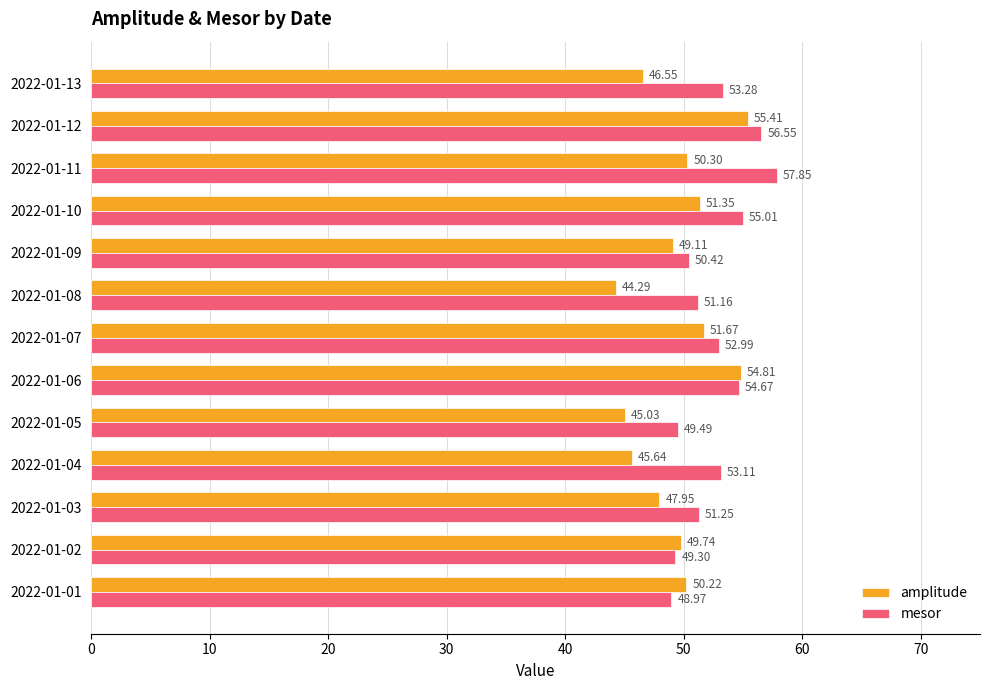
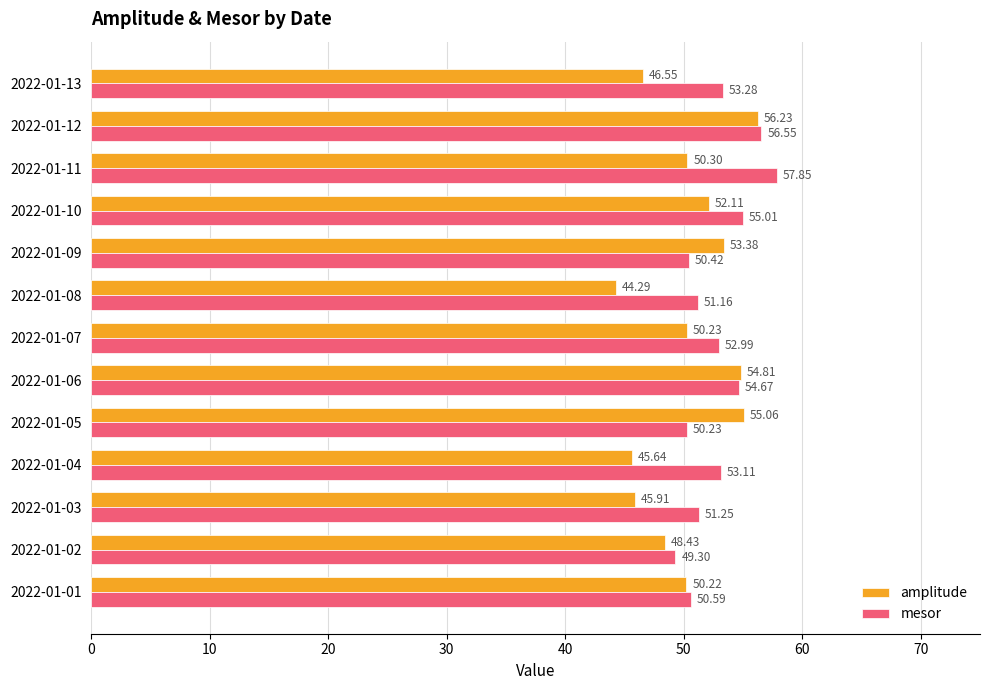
amplitude, 2022-01-12: 55.41 -> 56.23
amplitude, 2022-01-10: 51.35 -> 52.11
amplitude, 2022-01-09: 49.11 -> 53.38
amplitude, 2022-01-07: 51.67 -> 50.23
amplitude, 2022-01-05: 45.03 -> 55.06
mesor, 2022-01-05: 49.49 -> 50.23
amplitude, 2022-01-03: 47.95 -> 45.91
amplitude, 2022-01-02: 49.74 -> 48.43
mesor, 2022-01-01: 48.97 -> 50.59
